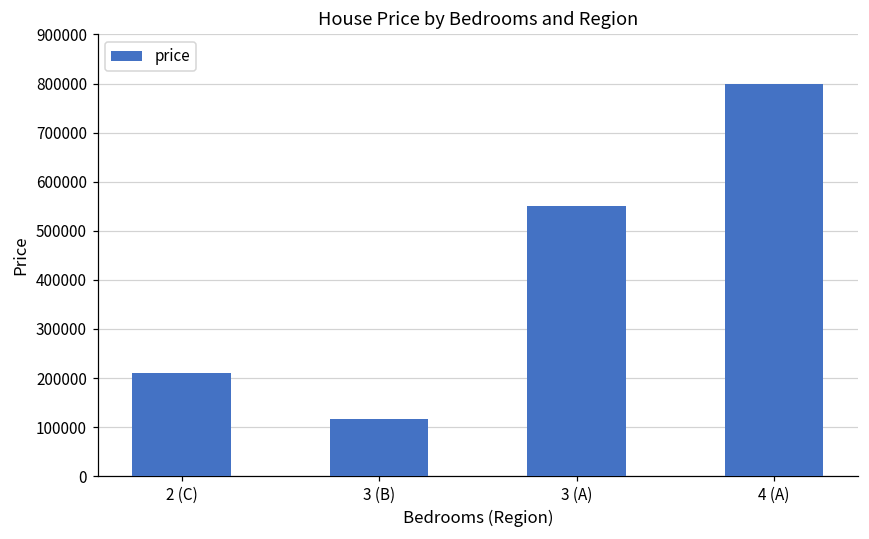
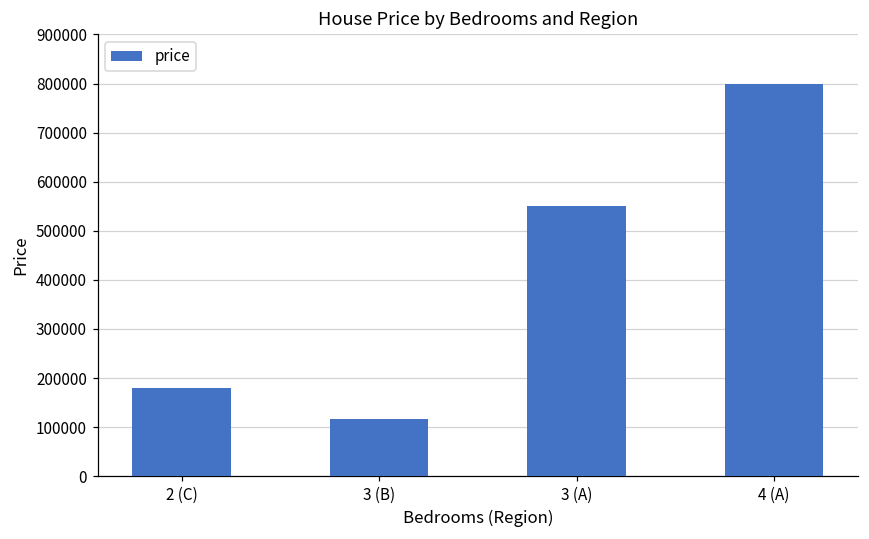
2 (C): 210000 -> 180000
